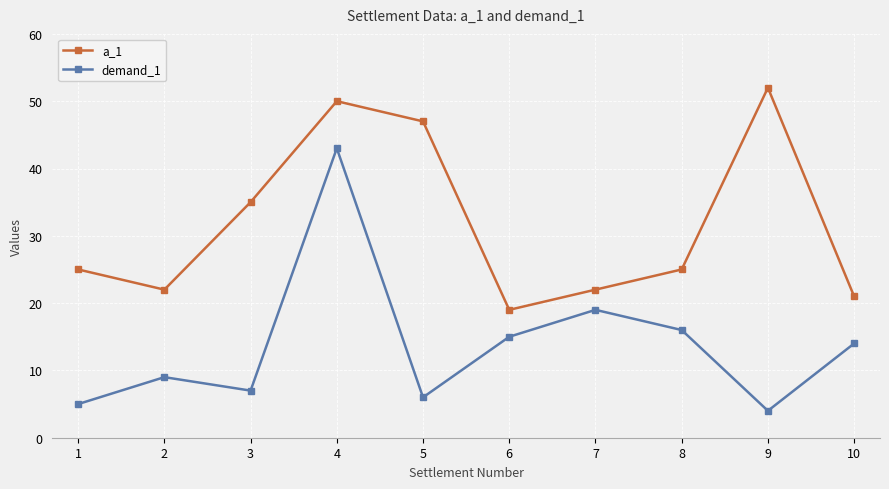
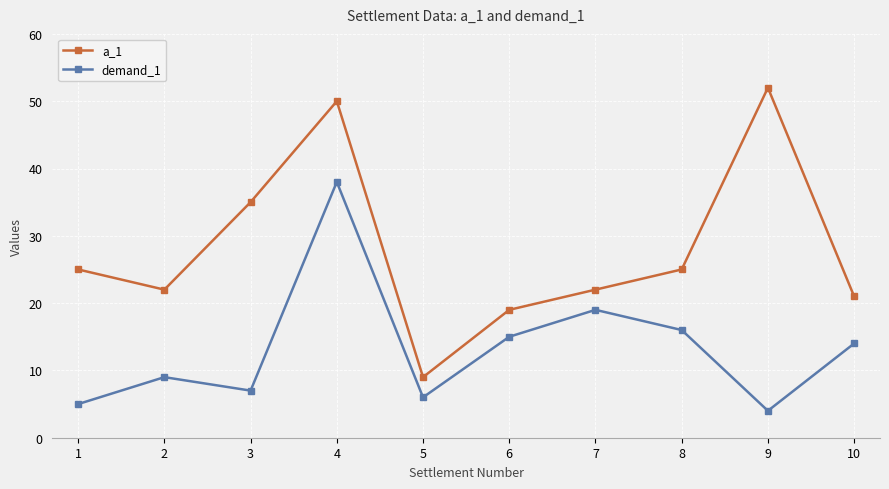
demand_1, 4: 43 -> 38
a_1, 5: 47 -> 9
